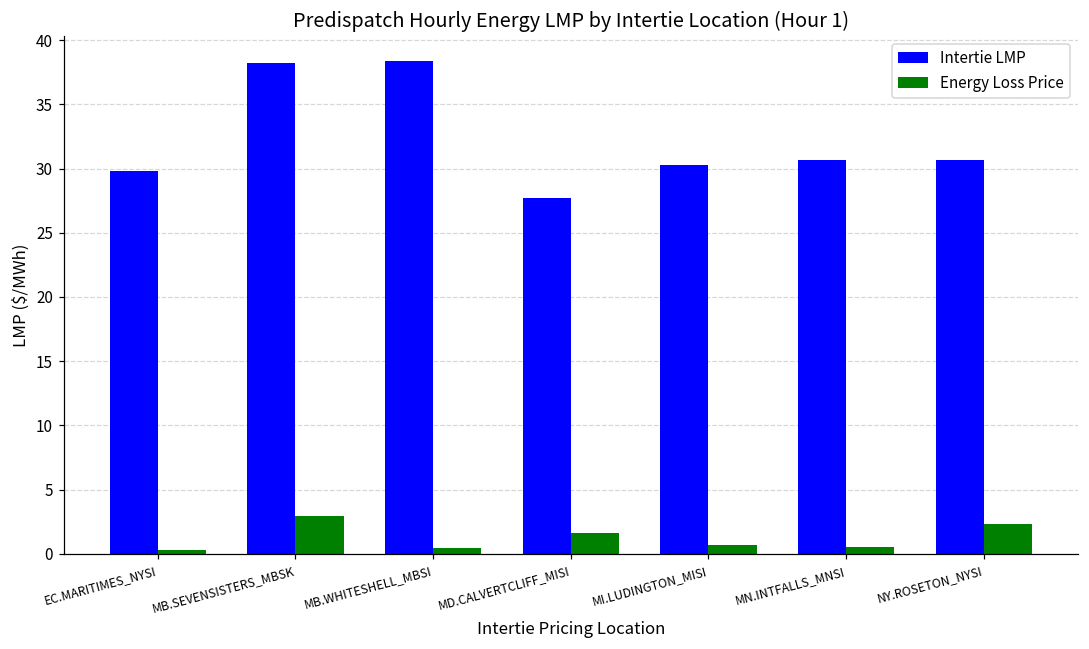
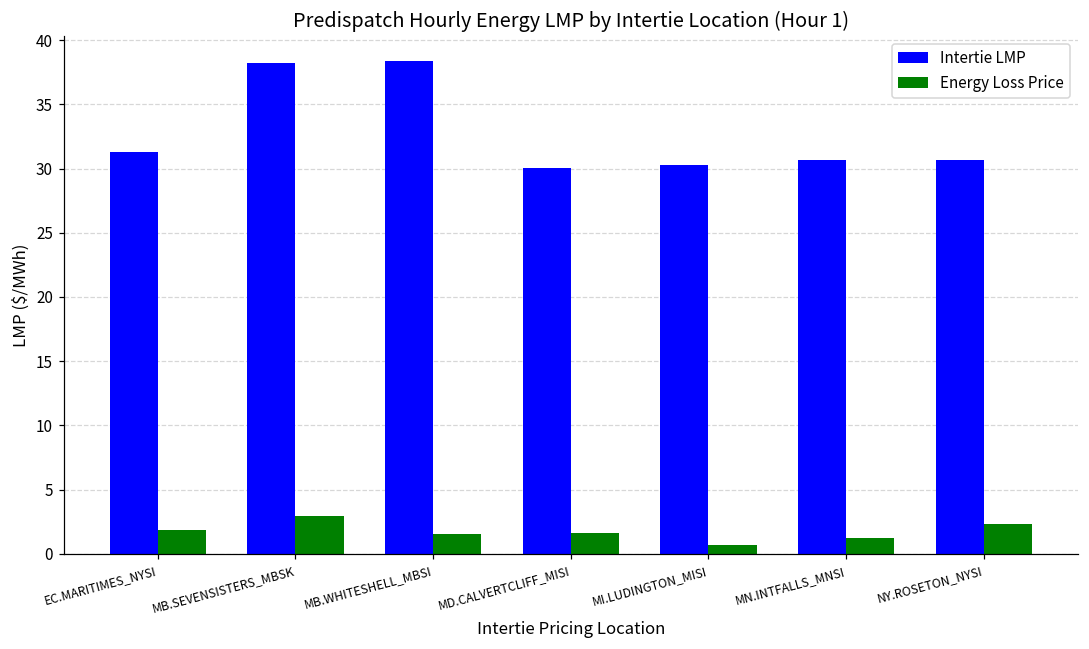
Intertie LMP, EC.MARITIMES_NYSI: 29.8 -> 31.3
Energy Loss Price, EC.MARITIMES_NYSI: 0.3 -> 1.9
Energy Loss Price, MB.WHITESHELL_MBSI: 0.5 -> 1.6
Intertie LMP, MD.CALVERTCLIFF_MISI: 27.7 -> 30.0
Energy Loss Price, MN.INTFALLS_MNSI: 0.5 -> 1.3
